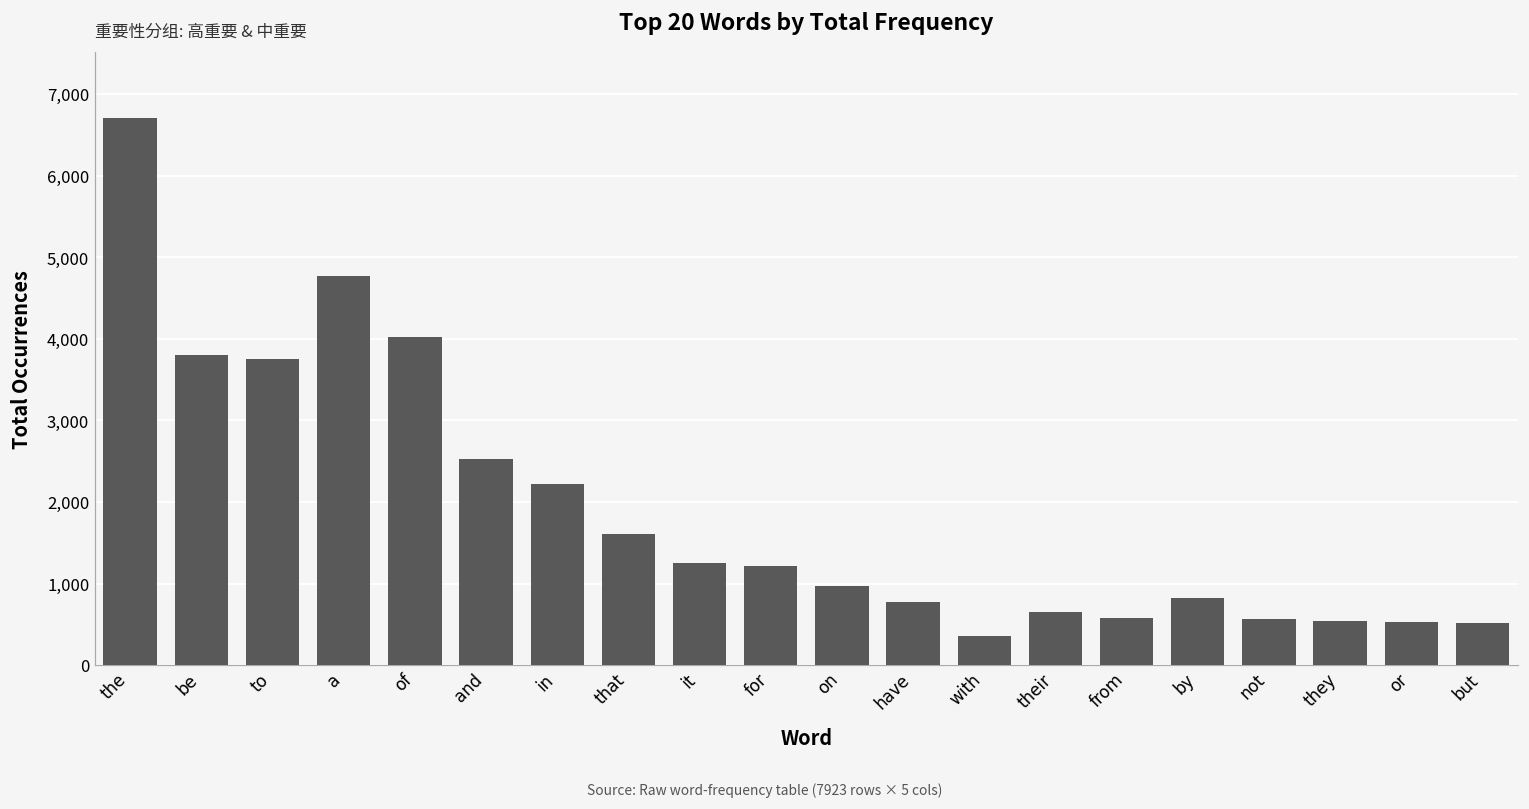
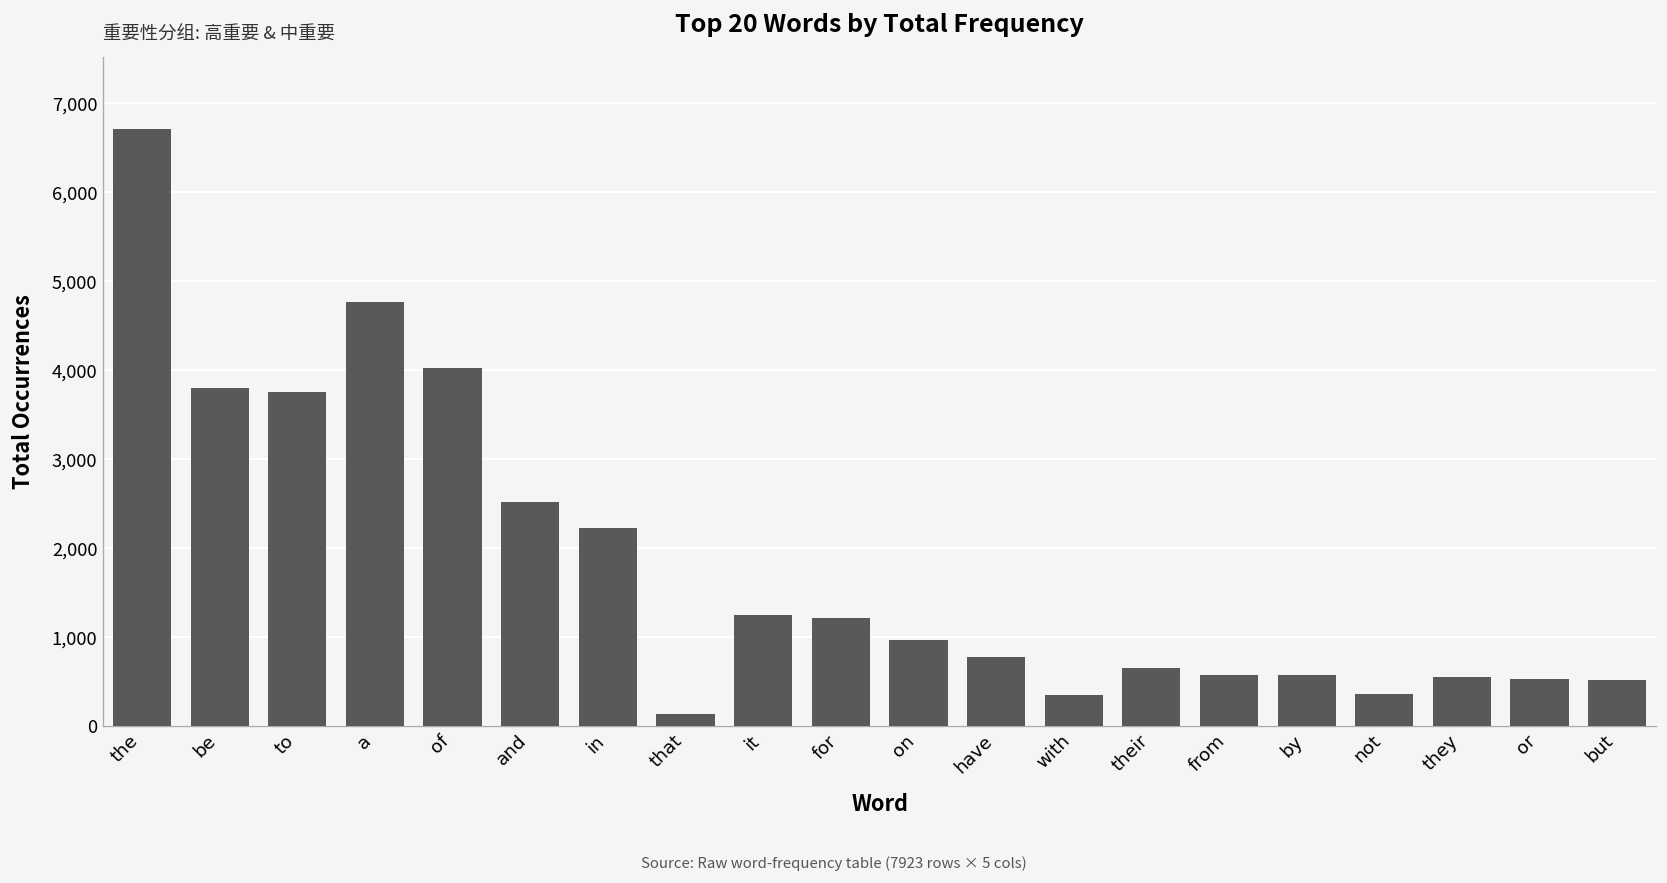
that: 1,600 -> 100
by: 800 -> 600
not: 600 -> 400
